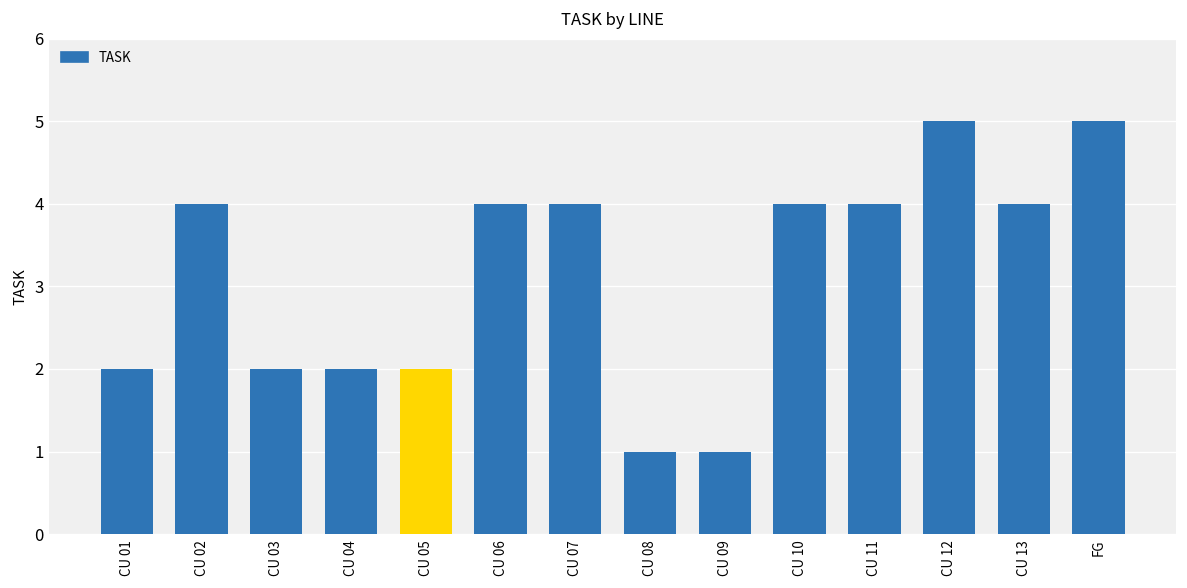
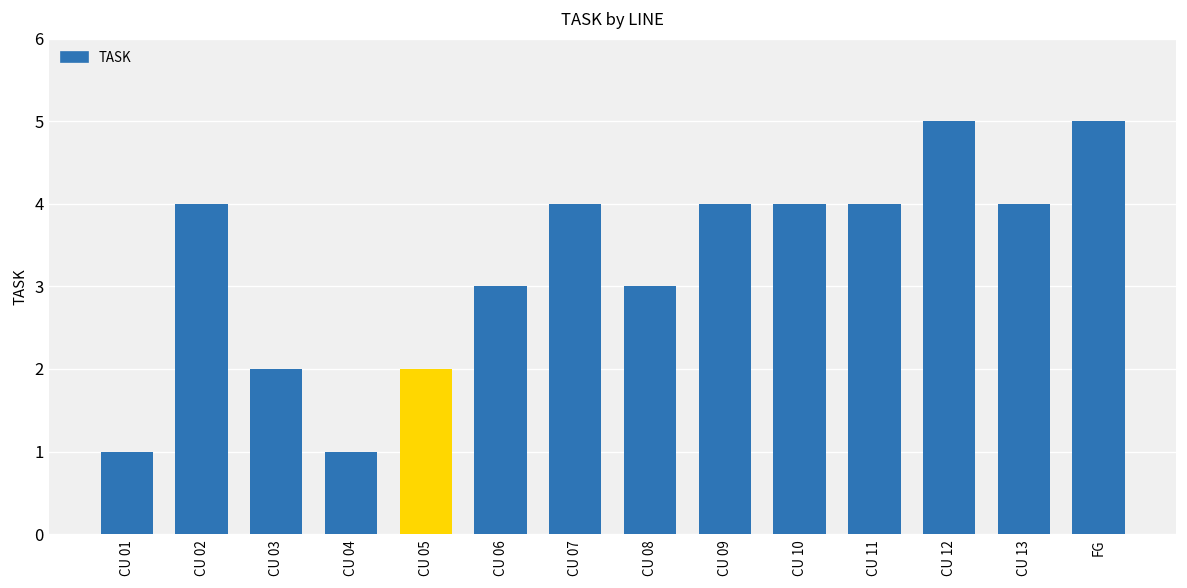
CU 01: 2 -> 1
CU 04: 2 -> 1
CU 06: 4 -> 3
CU 08: 1 -> 3
CU 09: 1 -> 4
